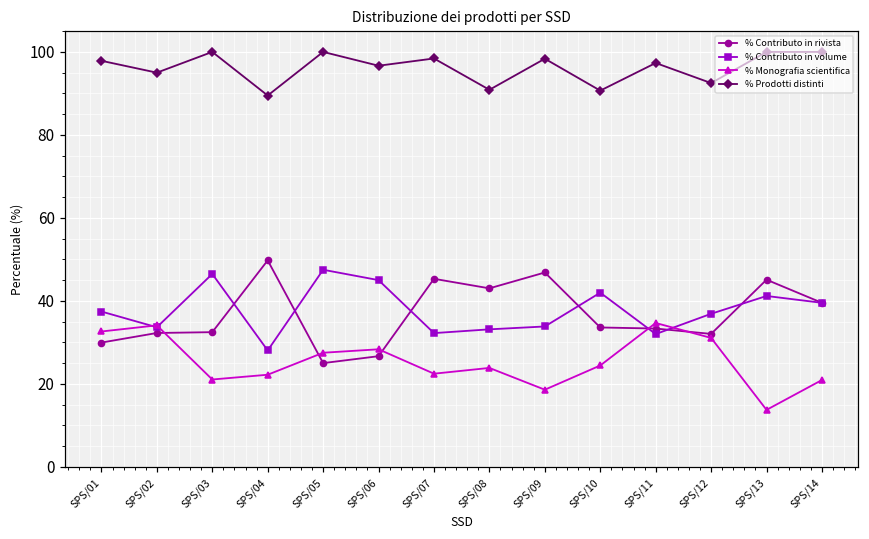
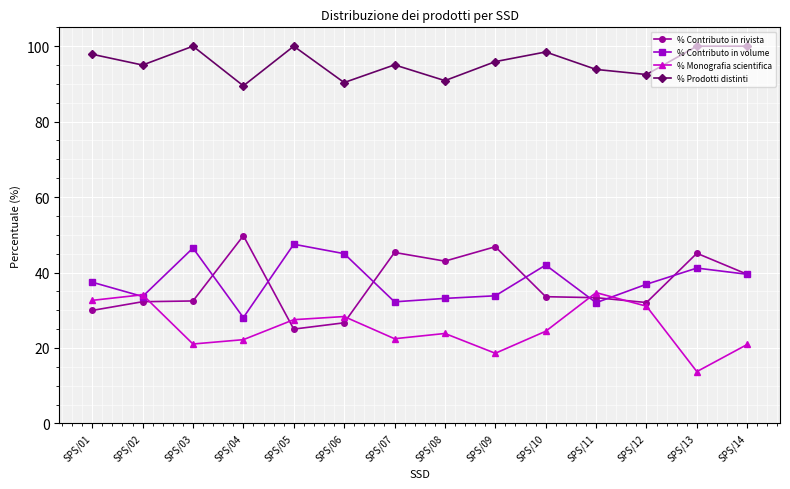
% Prodotti distinti, SPS/06: 97 -> 90
% Prodotti distinti, SPS/07: 98 -> 95
% Prodotti distinti, SPS/09: 98 -> 96
% Prodotti distinti, SPS/10: 91 -> 98
% Prodotti distinti, SPS/11: 97 -> 94
